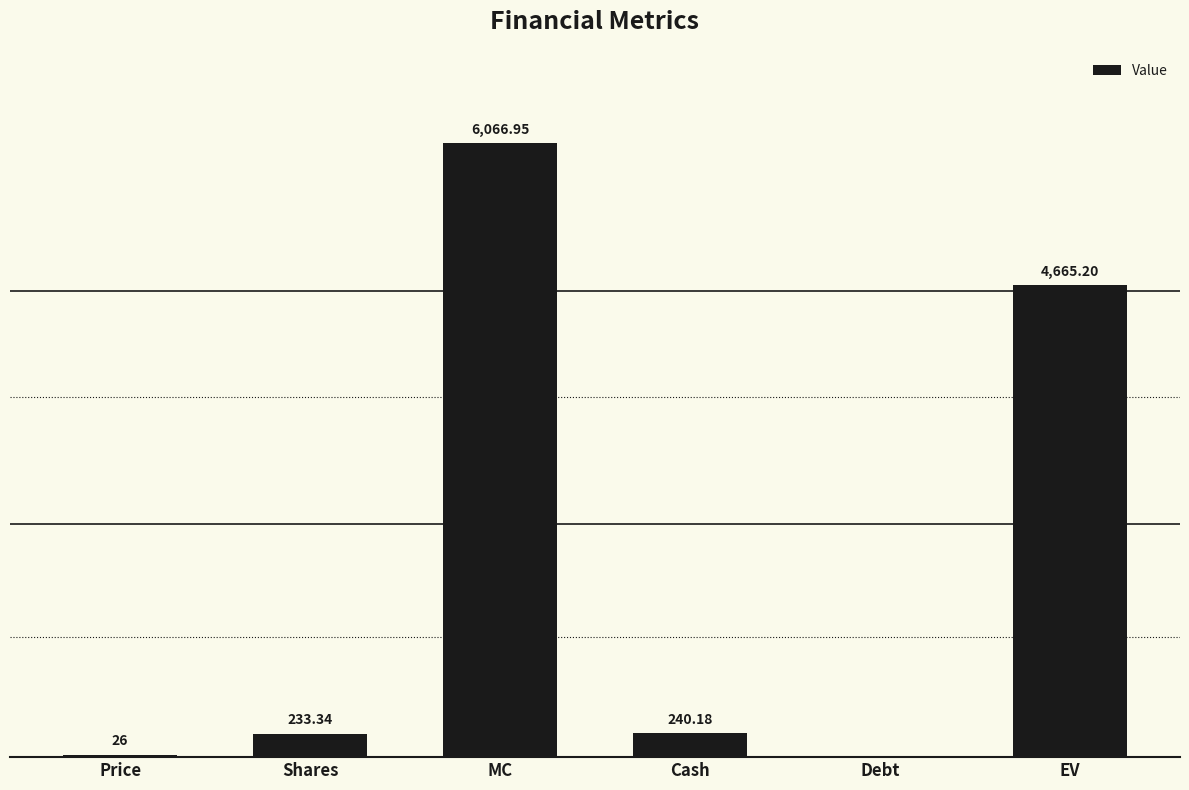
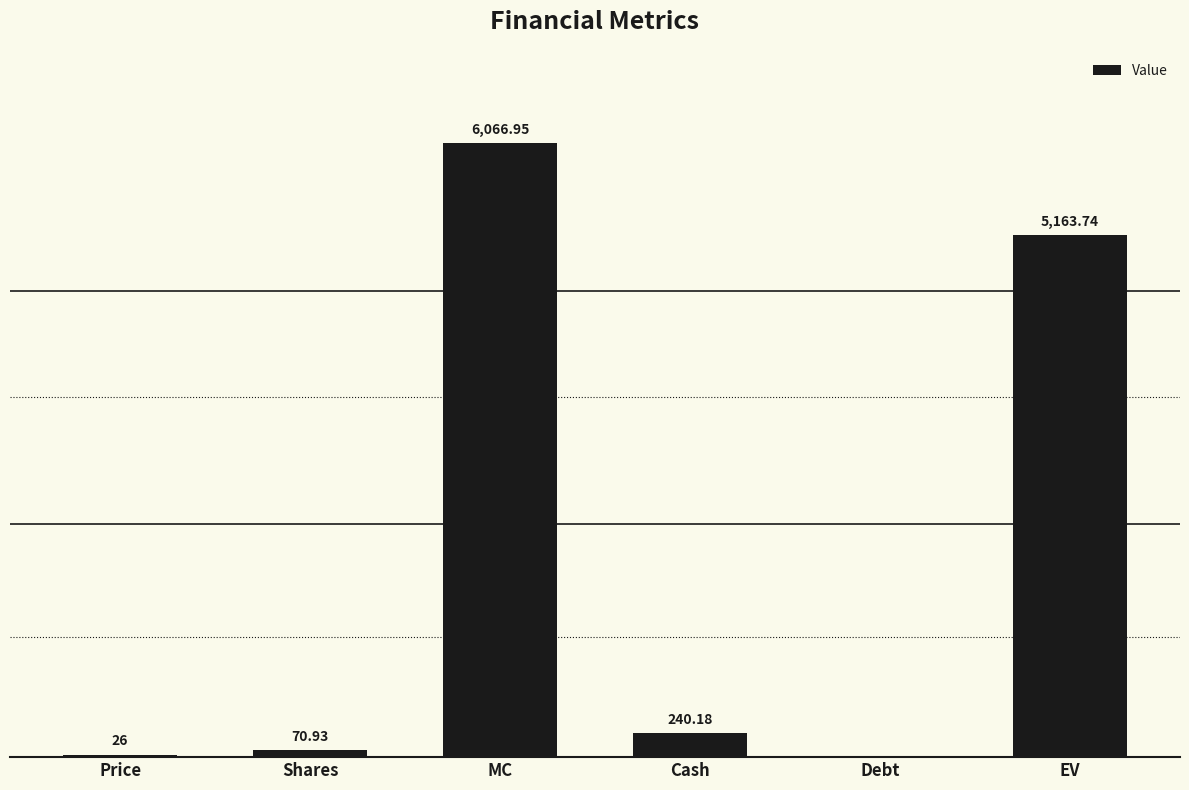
Shares: 233.34 -> 70.93
EV: 4,665.20 -> 5,163.74
